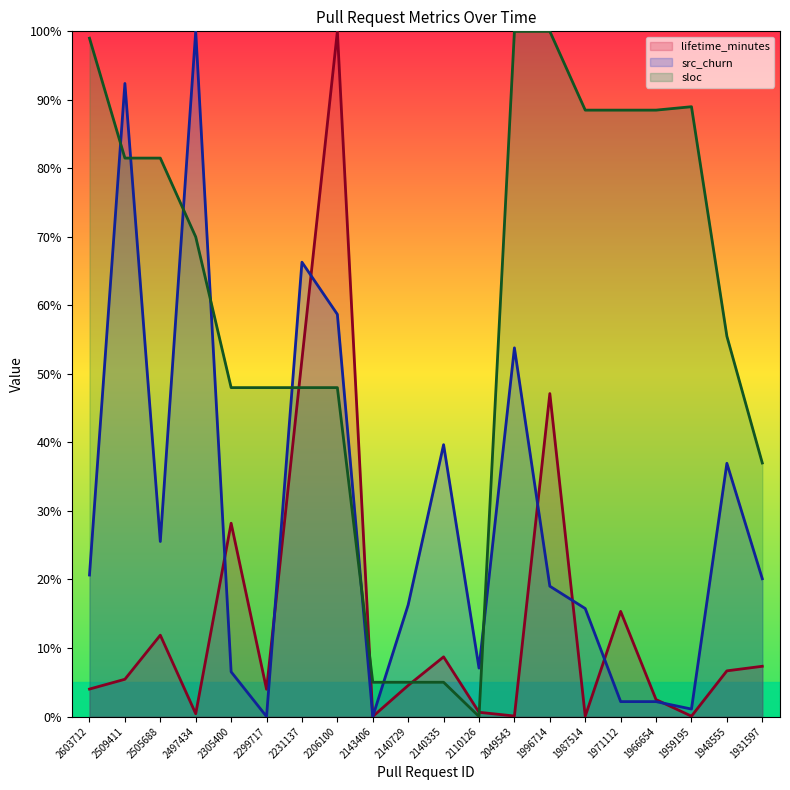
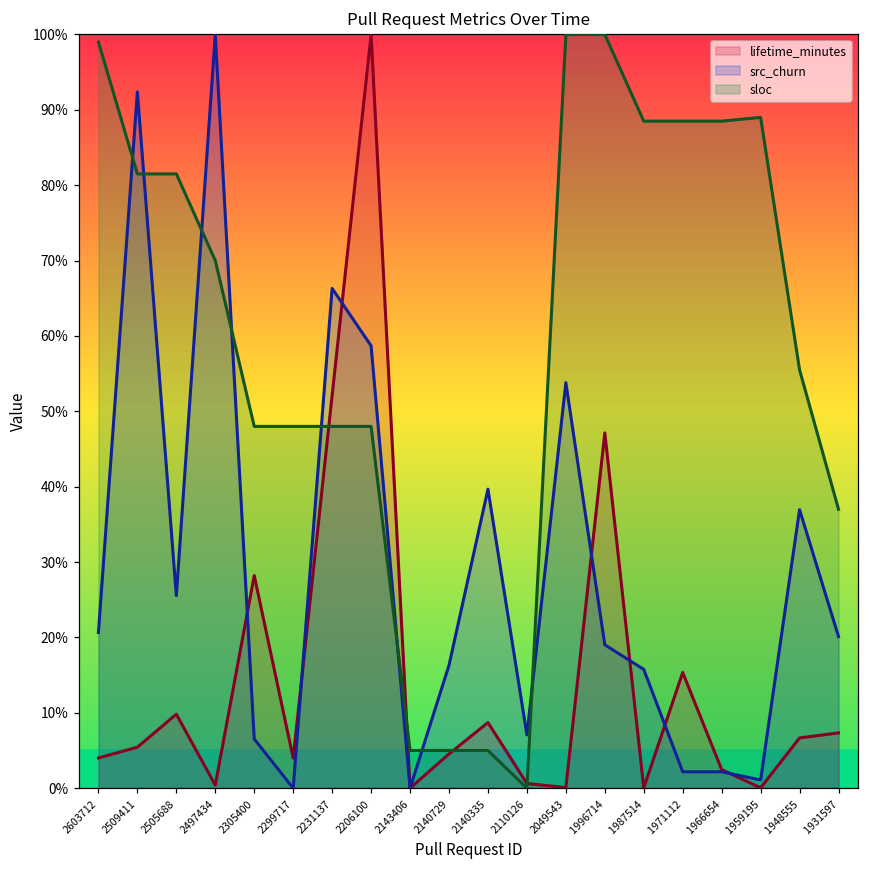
lifetime_minutes, 2505688: 12% -> 10%
